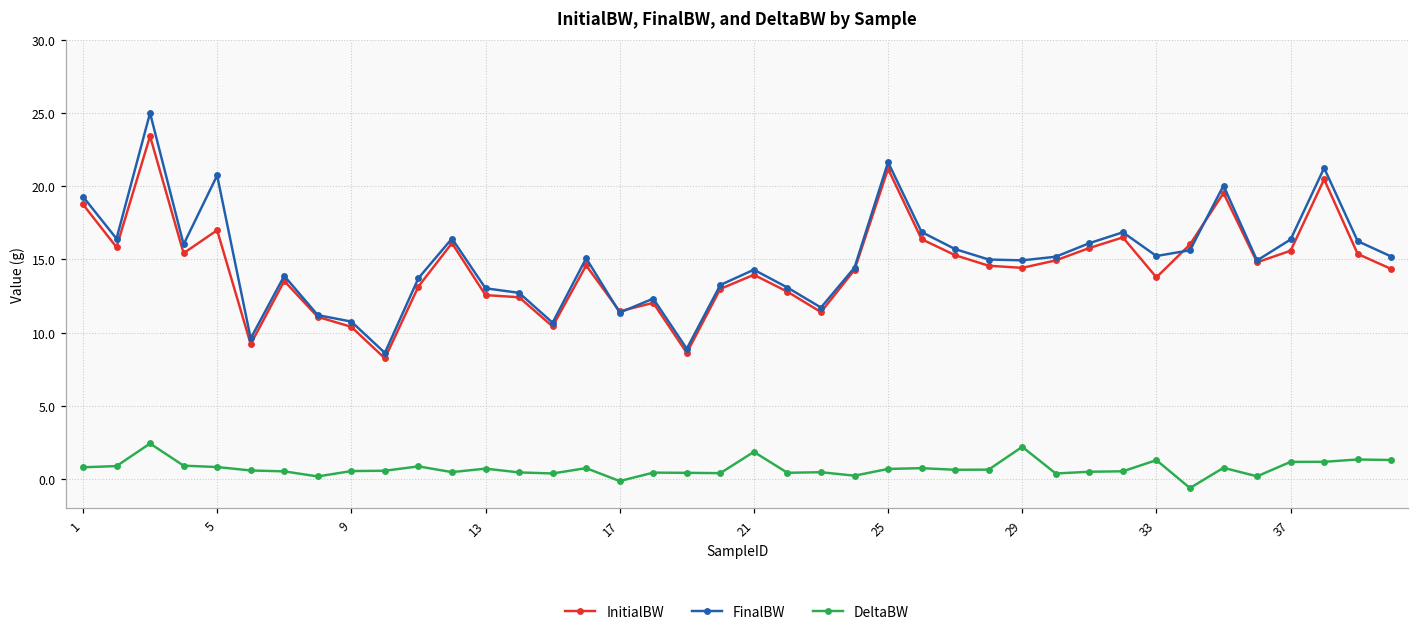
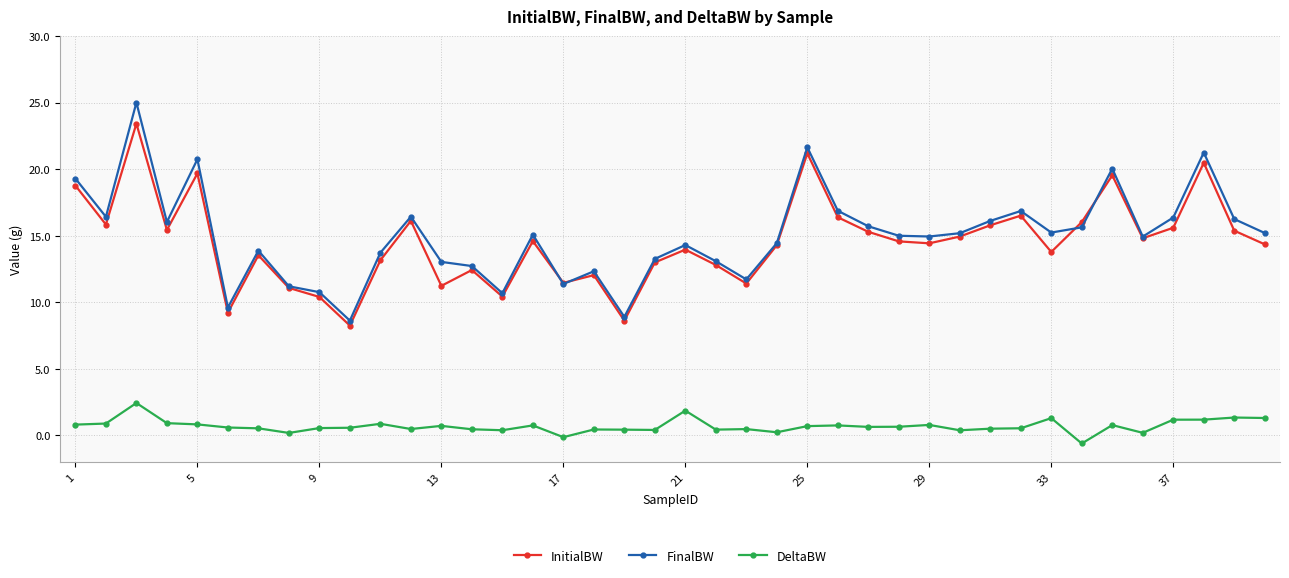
InitialBW, 5: 17.0 -> 19.7
InitialBW, 13: 12.6 -> 11.2
DeltaBW, 29: 2.2 -> 0.8
